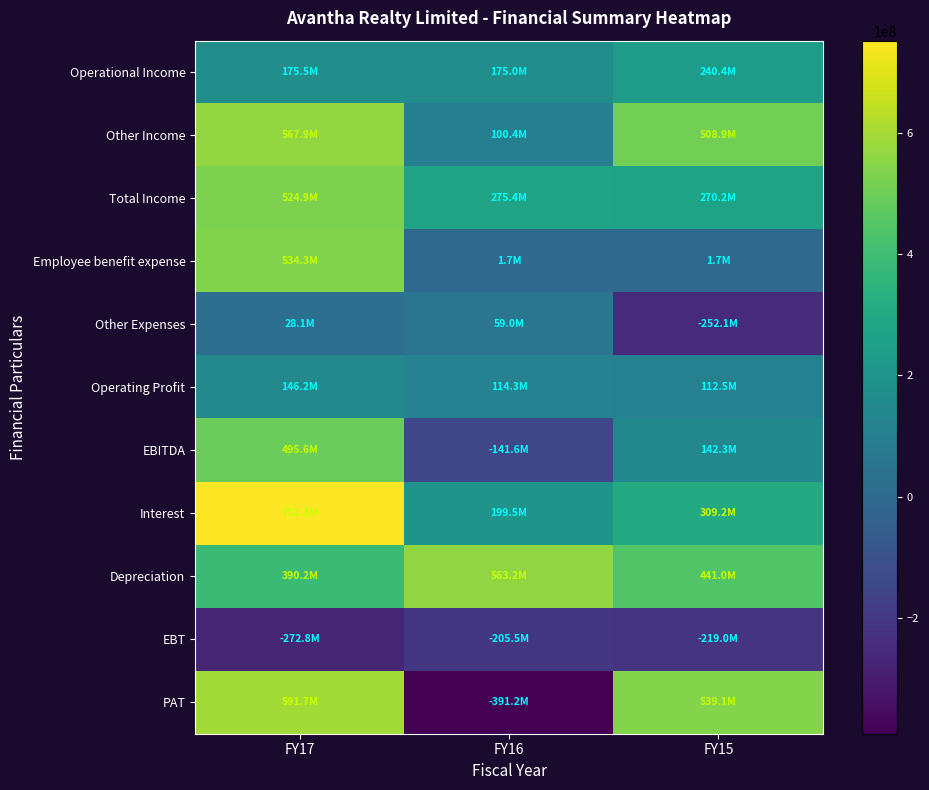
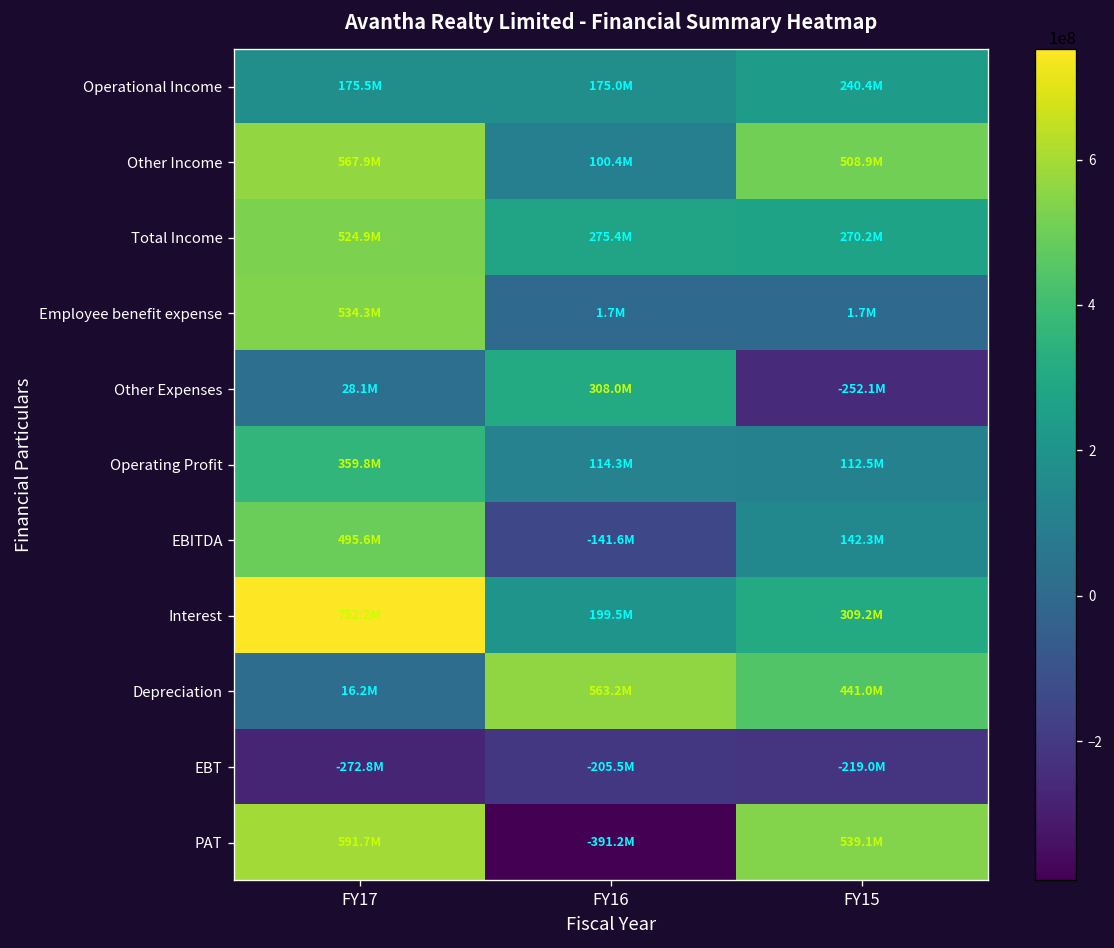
Other Expenses, FY16: 59.0M -> 308.0M
Operating Profit, FY17: 146.2M -> 359.8M
Depreciation, FY17: 390.2M -> 16.2M
